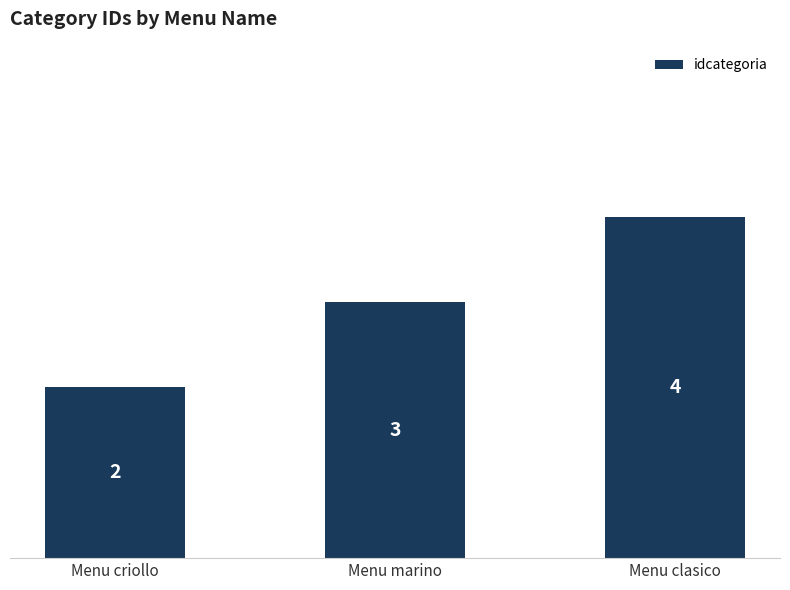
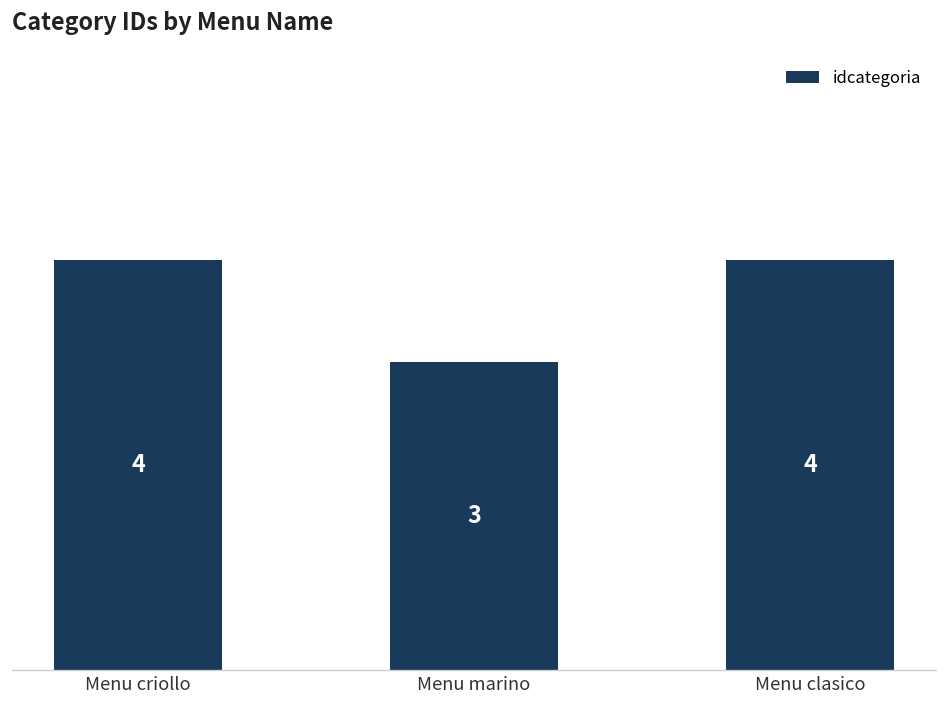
Menu criollo: 2 -> 4
